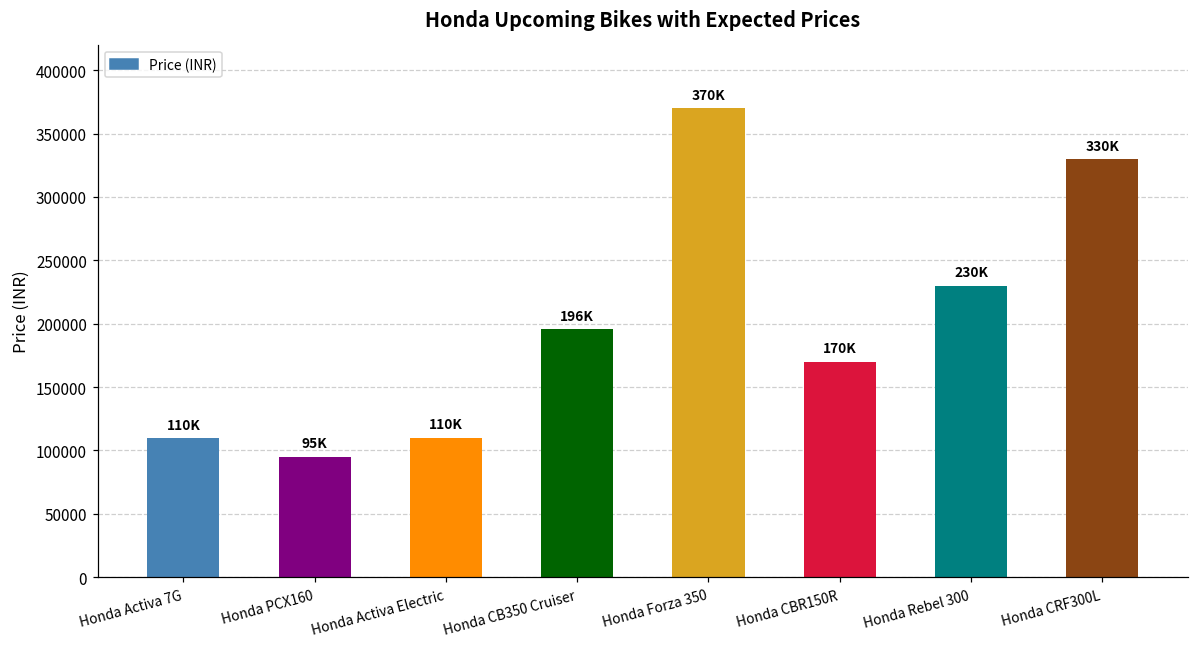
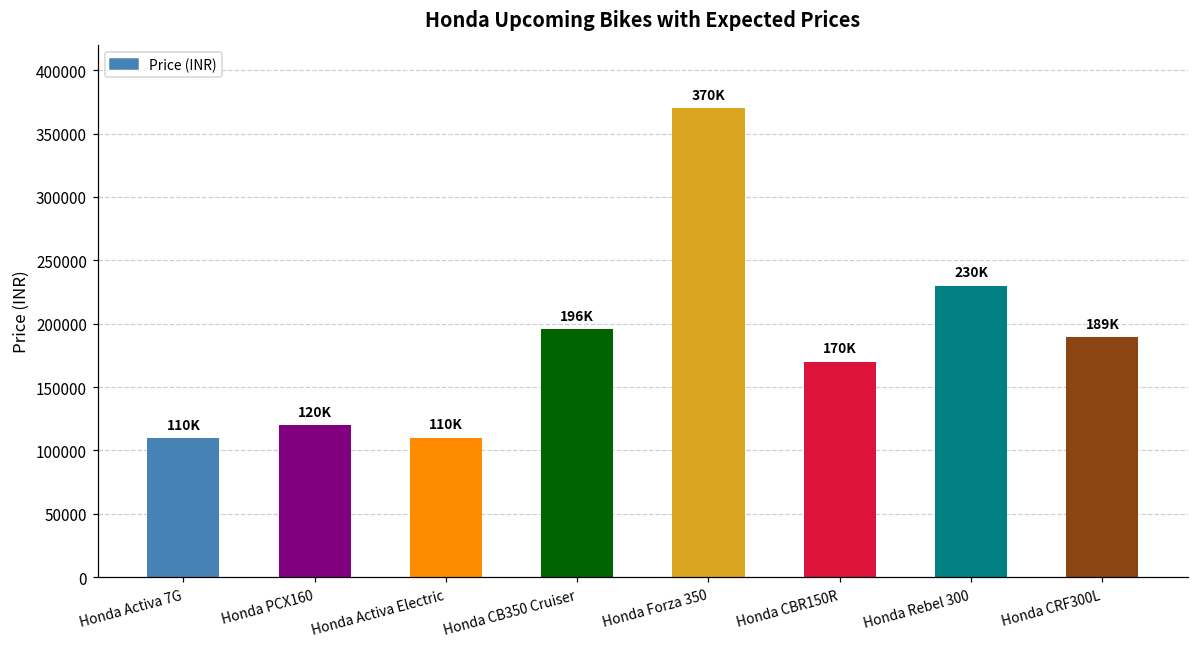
Honda PCX160: 95K -> 120K
Honda CRF300L: 330K -> 189K
